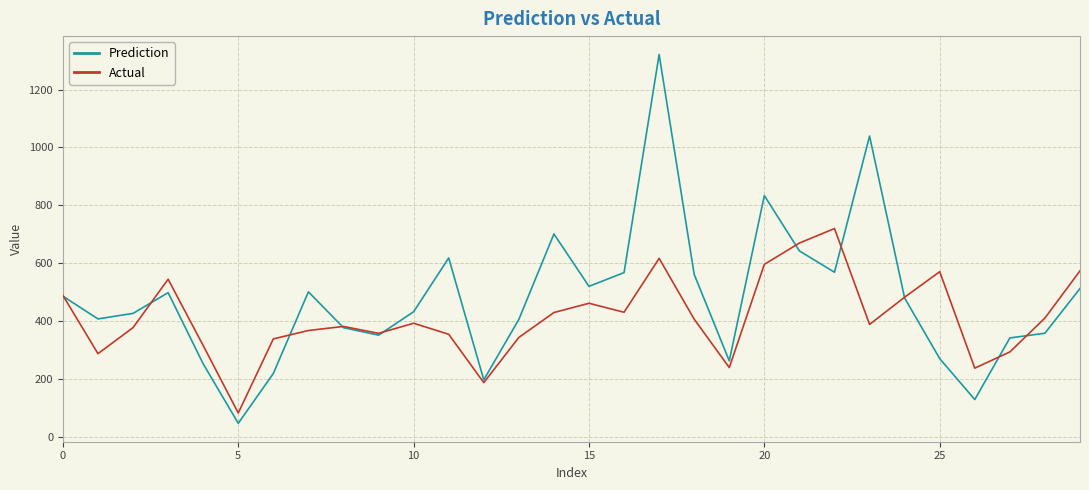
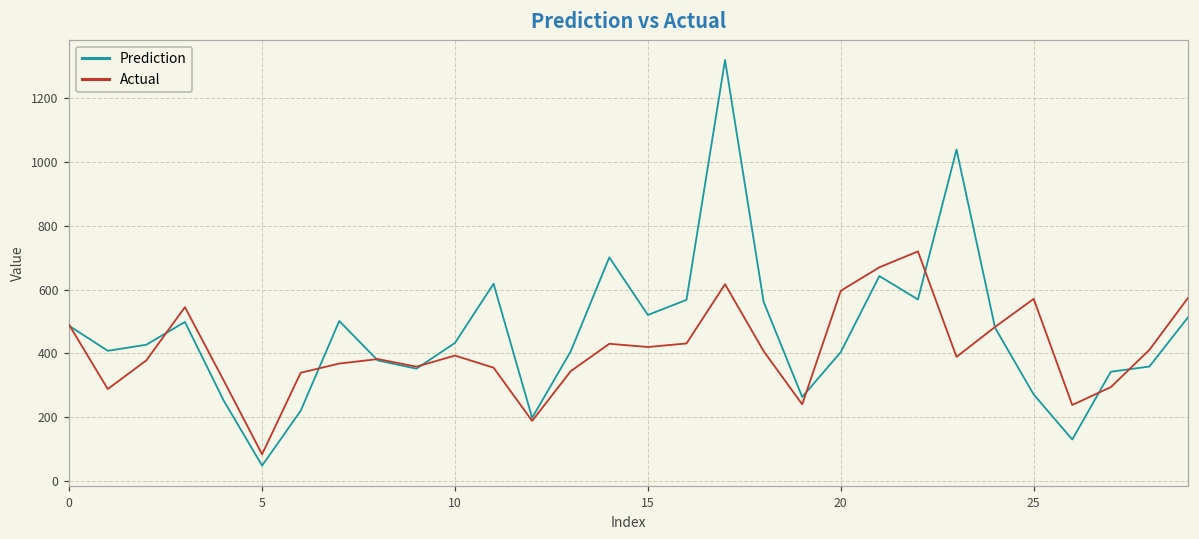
Actual, 15: 460 -> 420
Prediction, 20: 830 -> 400
